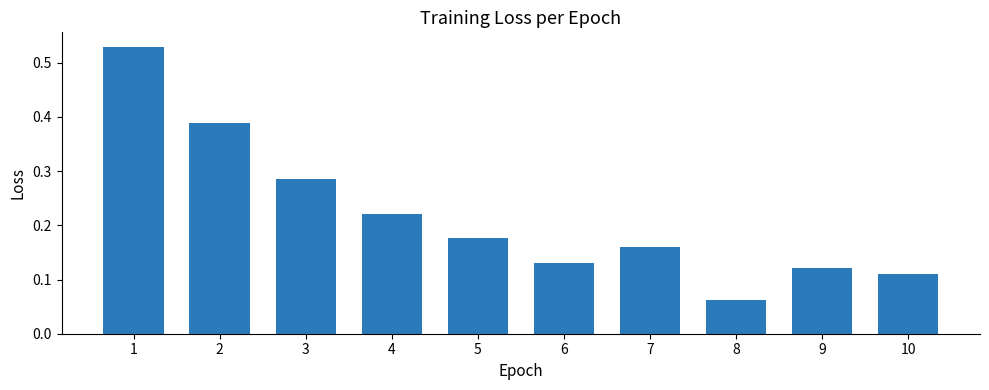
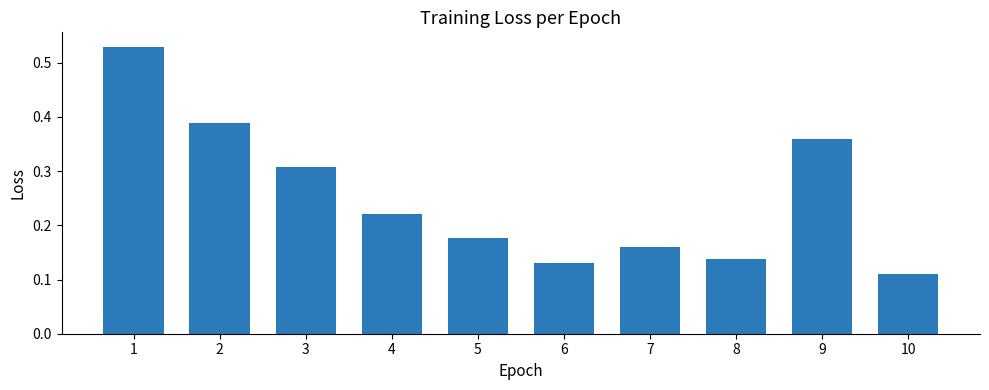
3: 0.29 -> 0.31
8: 0.06 -> 0.14
9: 0.12 -> 0.36
